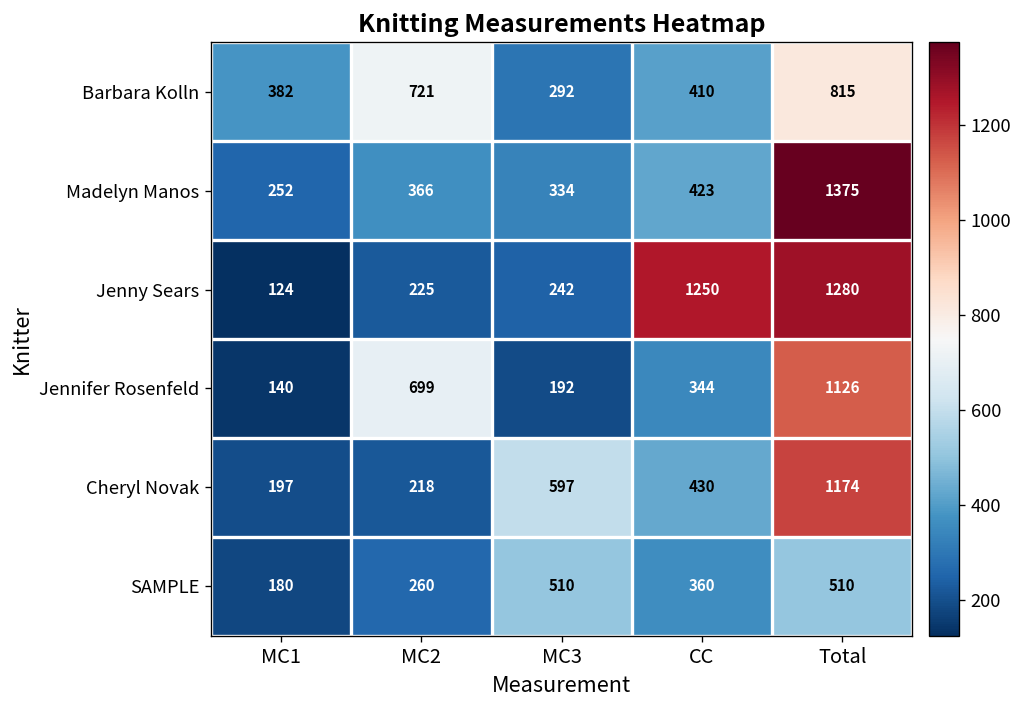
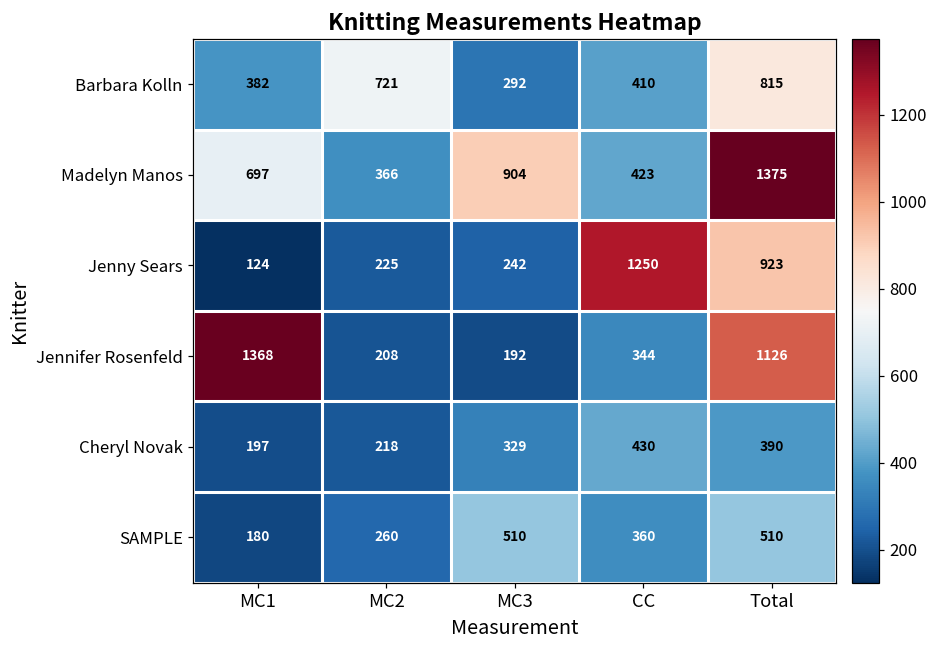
Madelyn Manos, MC1: 252 -> 697
Madelyn Manos, MC3: 334 -> 904
Jenny Sears, Total: 1280 -> 923
Jennifer Rosenfeld, MC1: 140 -> 1368
Jennifer Rosenfeld, MC2: 699 -> 208
Cheryl Novak, MC3: 597 -> 329
Cheryl Novak, Total: 1174 -> 390
